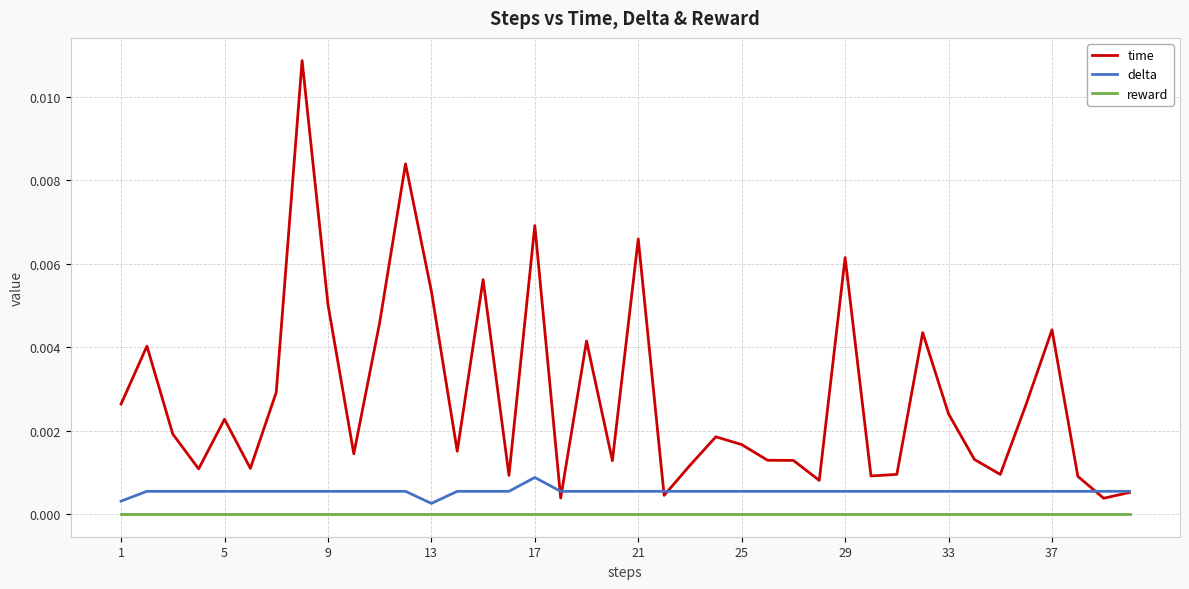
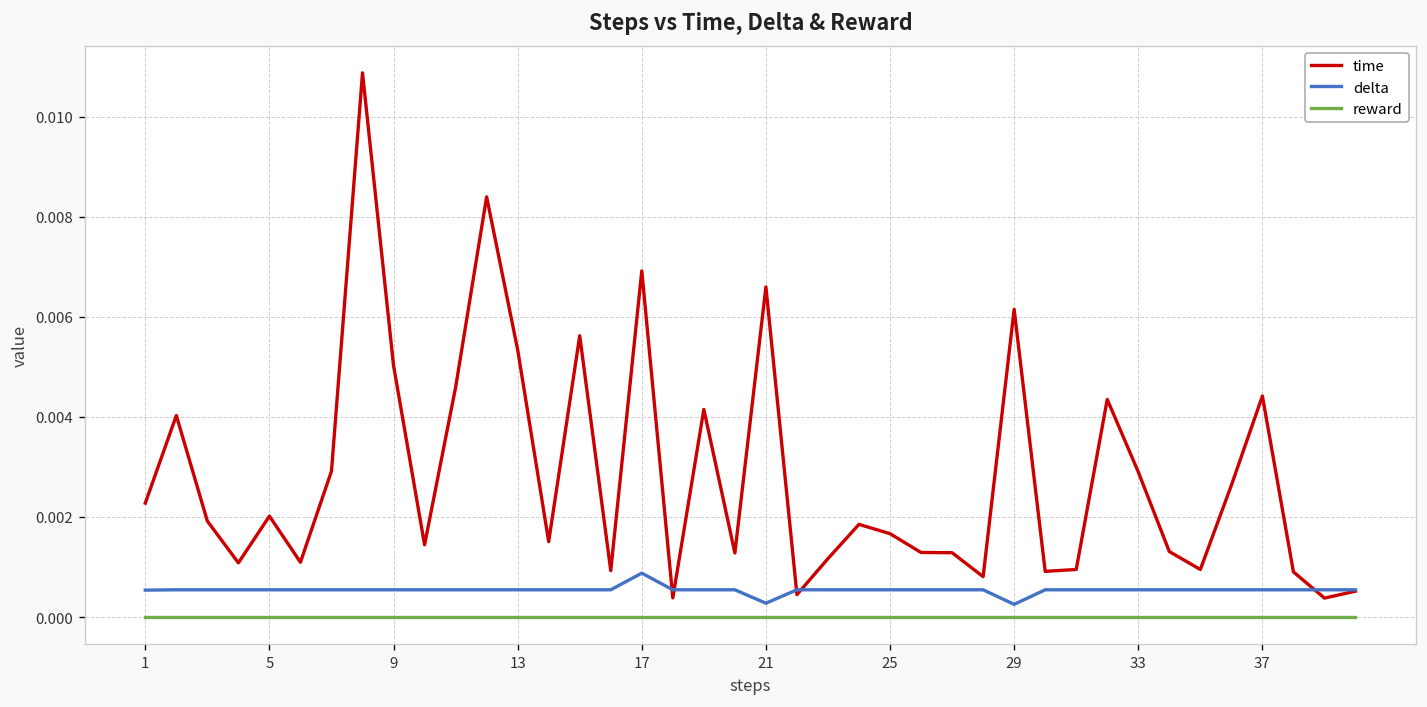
time, 1: 0.0026 -> 0.0023
delta, 1: 0.0003 -> 0.0005
time, 5: 0.0023 -> 0.0020
delta, 13: 0.0003 -> 0.0005
delta, 21: 0.0005 -> 0.0003
delta, 29: 0.0005 -> 0.0003
time, 33: 0.0024 -> 0.0029
